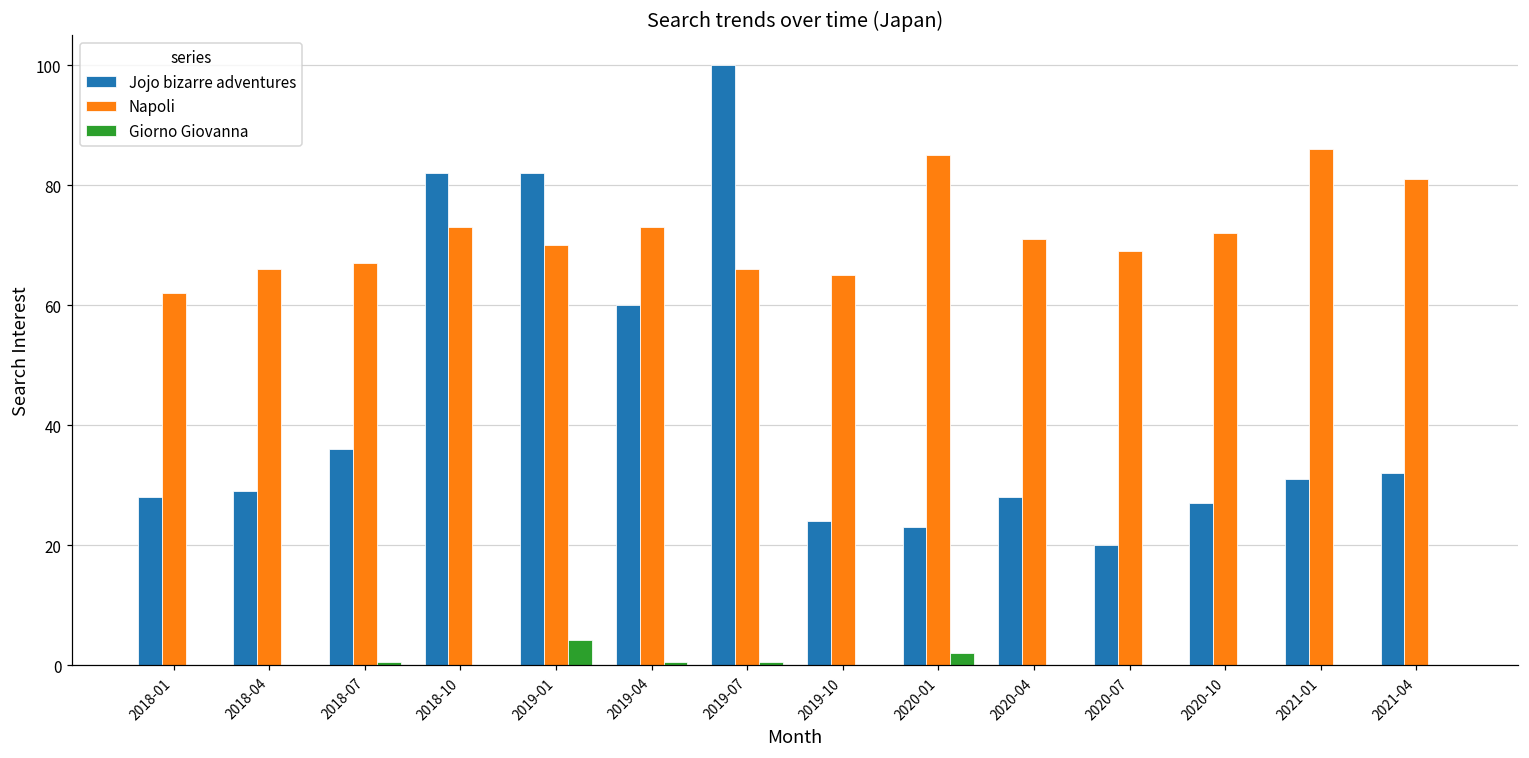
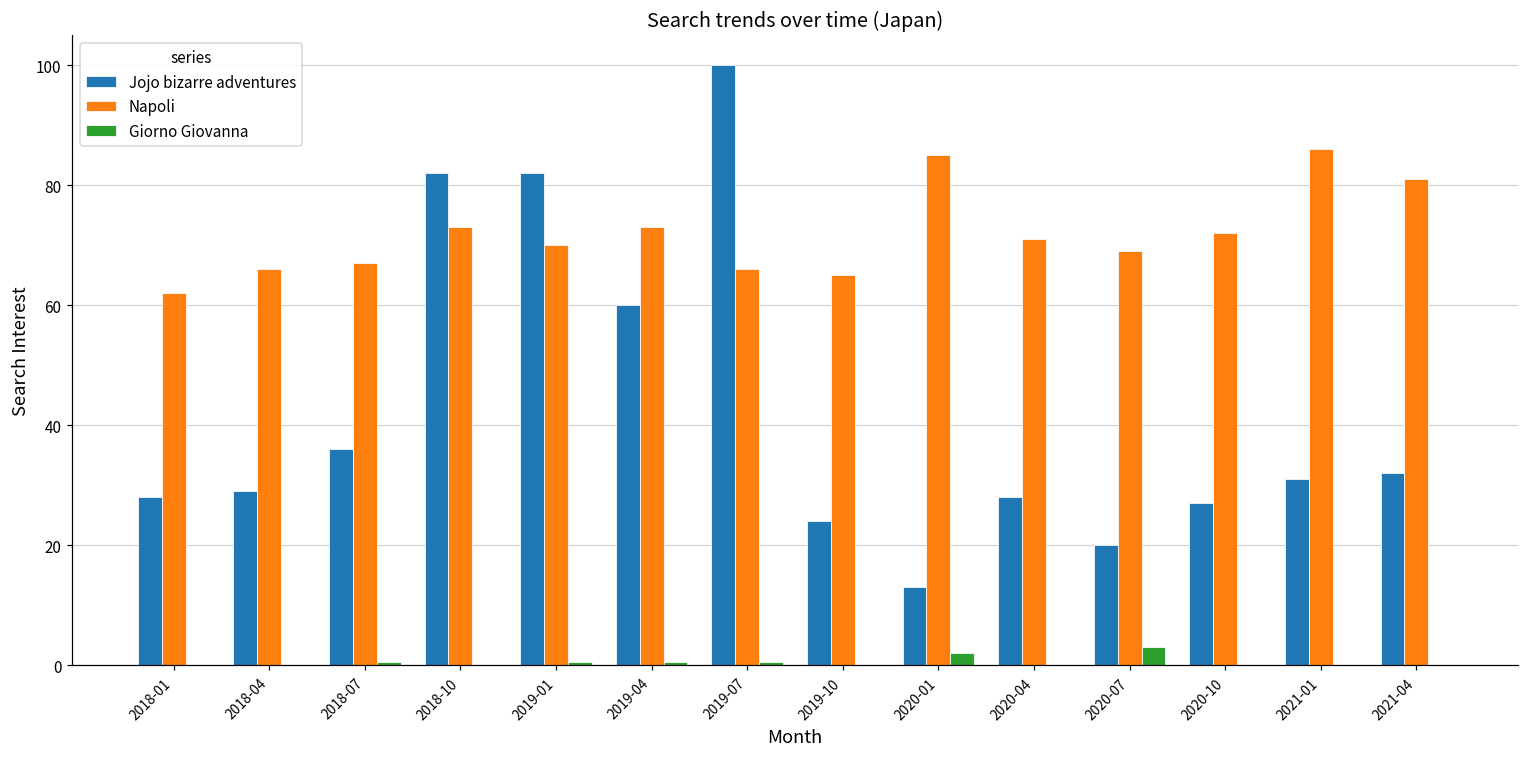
Giorno Giovanna, 2019-01: 4 -> 1
Jojo bizarre adventures, 2020-01: 23 -> 13
Giorno Giovanna, 2020-07: 0 -> 3
